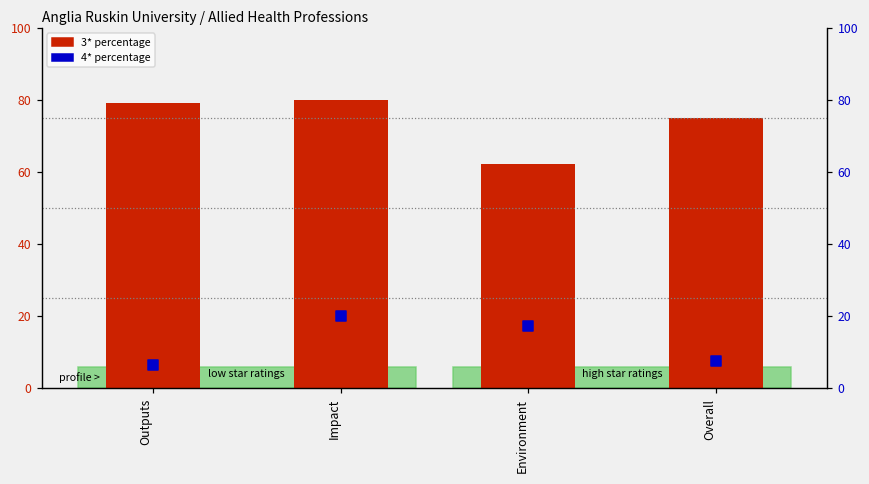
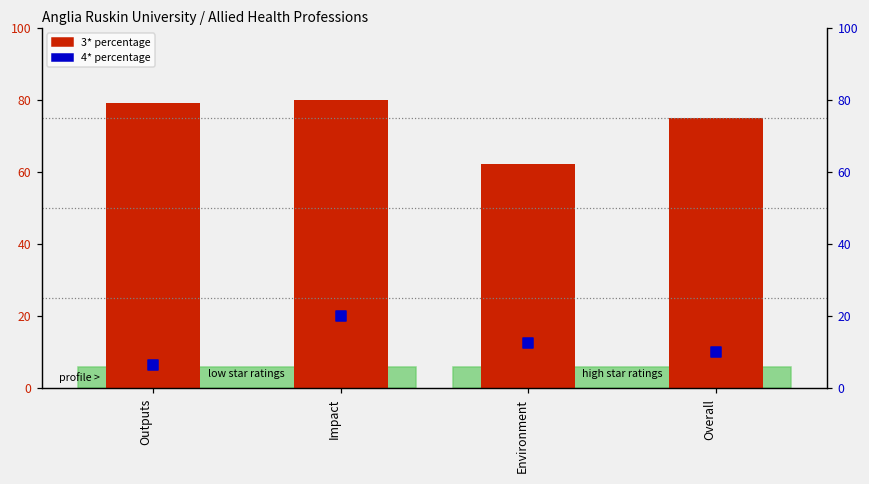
4* percentage, Environment: 17 -> 13
4* percentage, Overall: 8 -> 10
